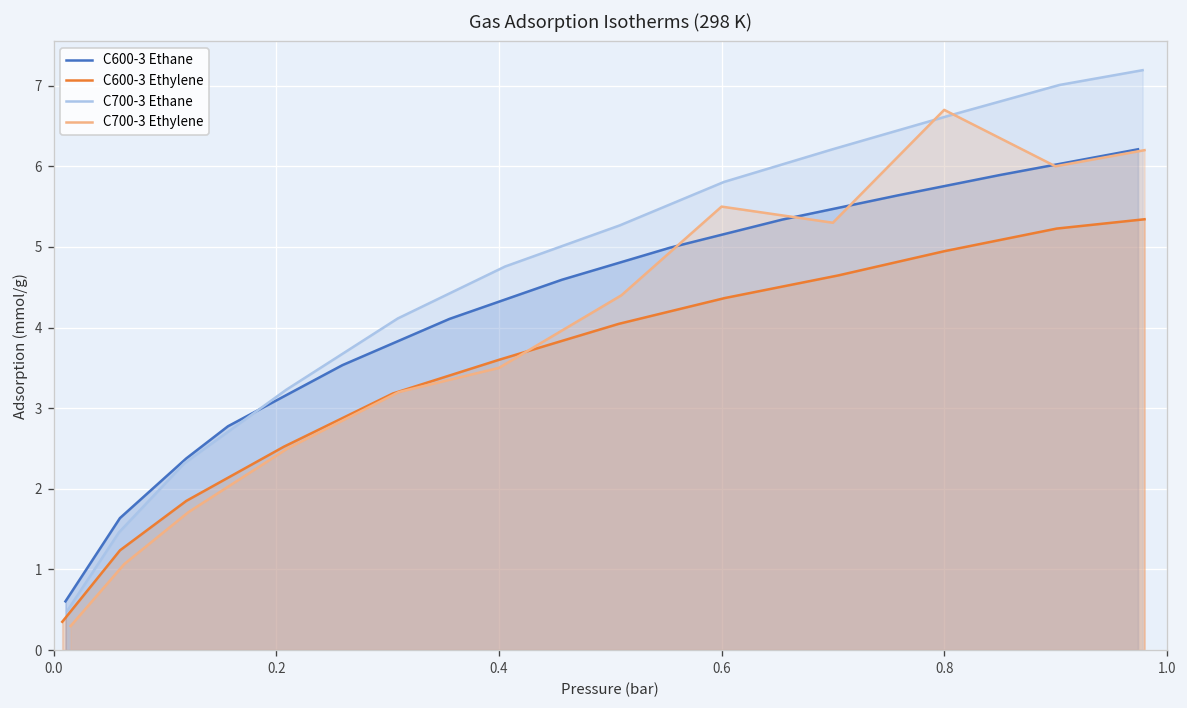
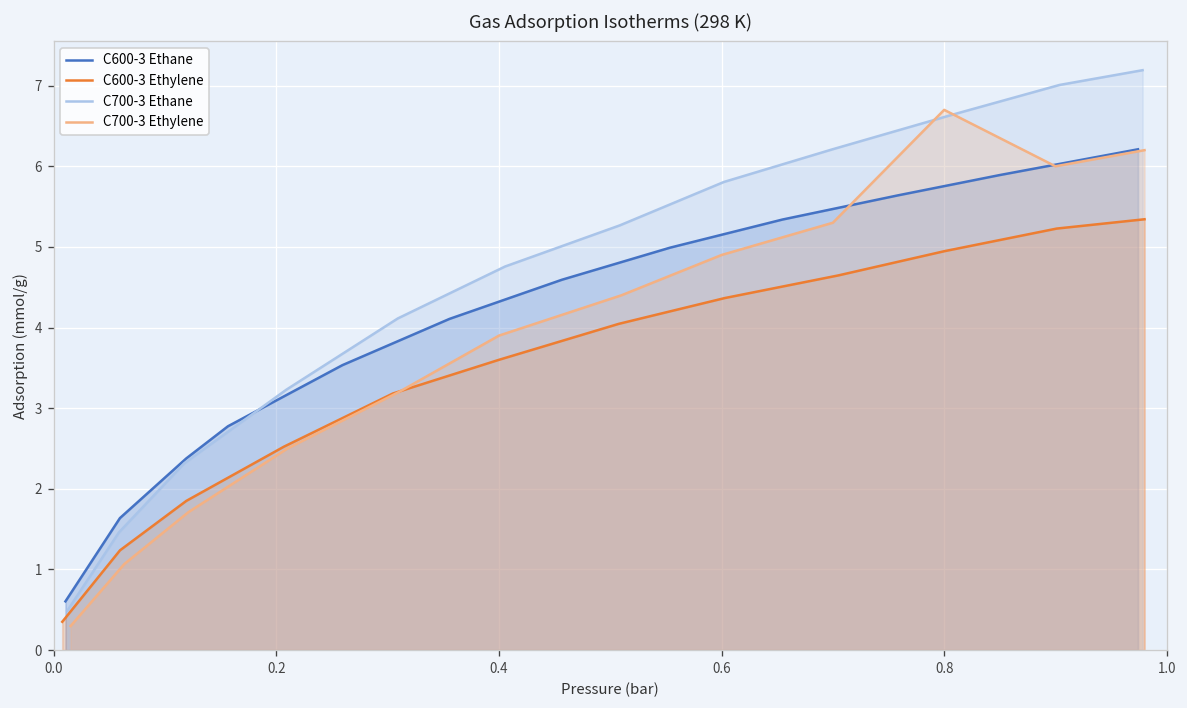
C700-3 Ethylene, 0.4: 3.5 -> 3.9
C700-3 Ethylene, 0.6: 5.5 -> 4.9
